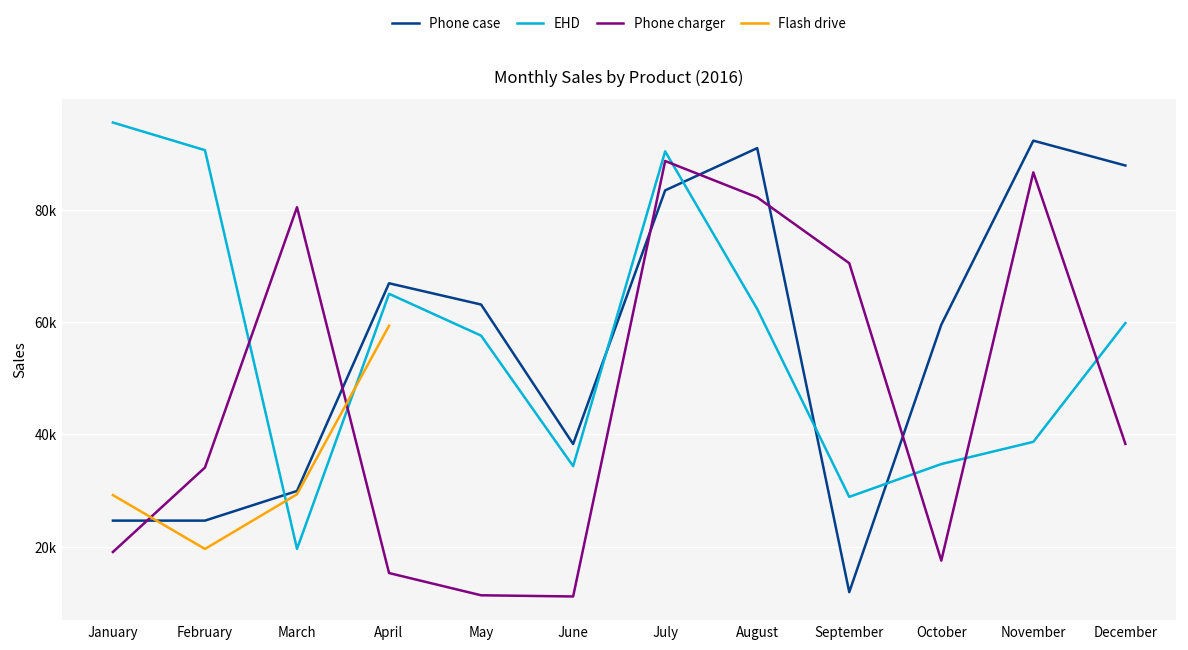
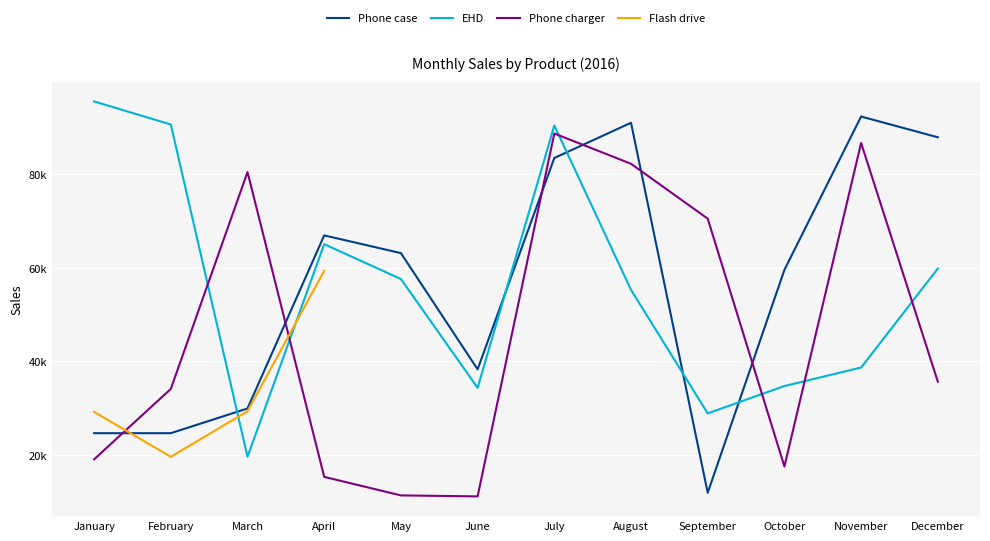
EHD, August: 62000 -> 55000
Phone charger, December: 38000 -> 36000
